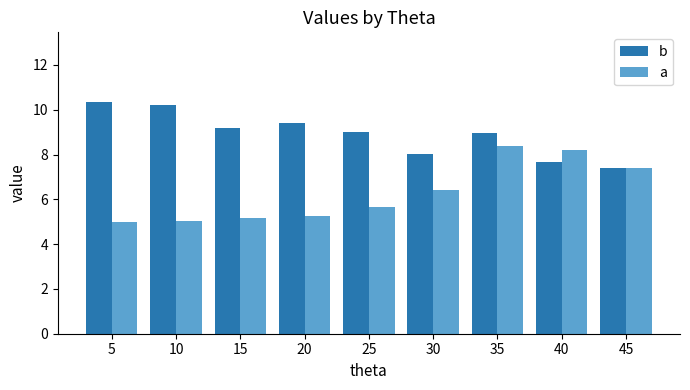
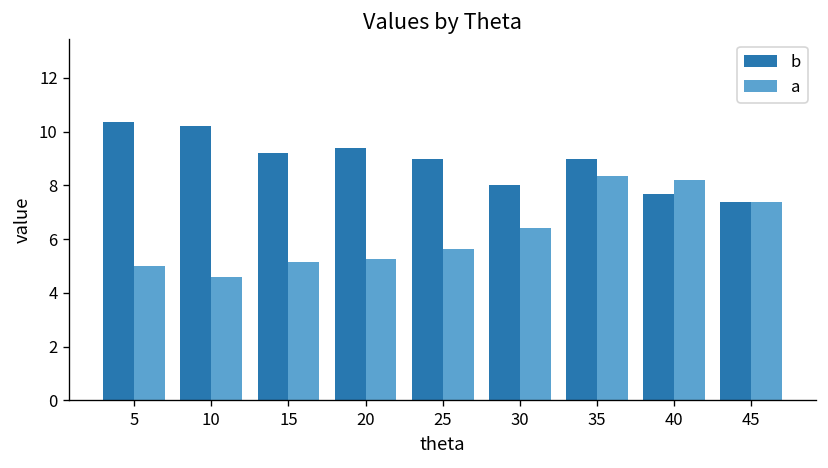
a, 10: 5.1 -> 4.6
